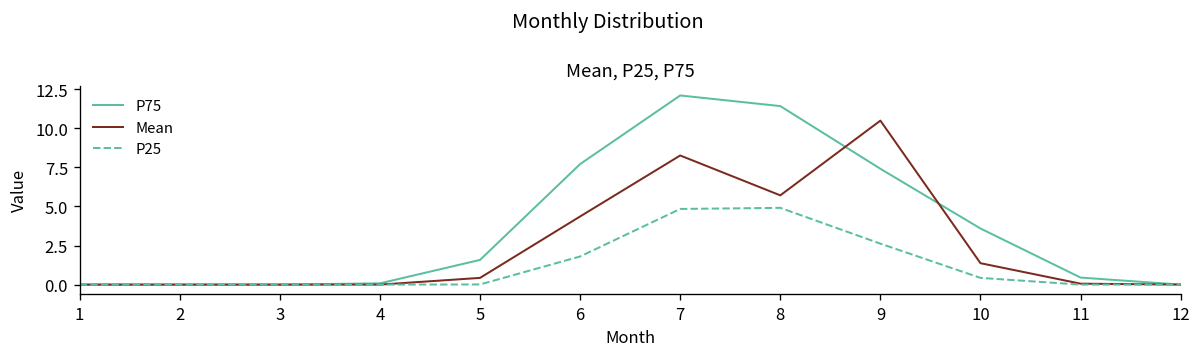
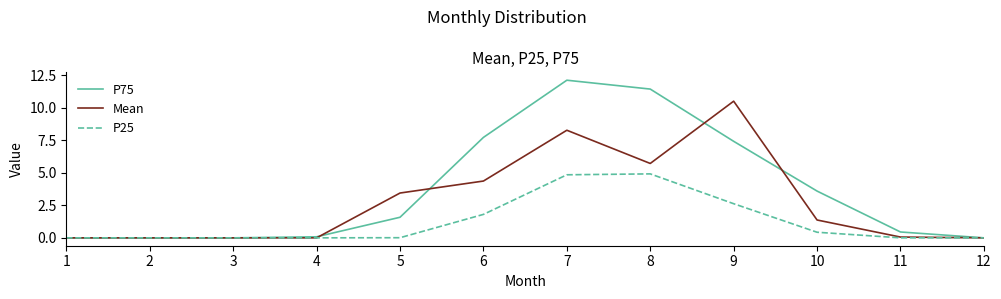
Mean, 5: 0.4 -> 3.4
